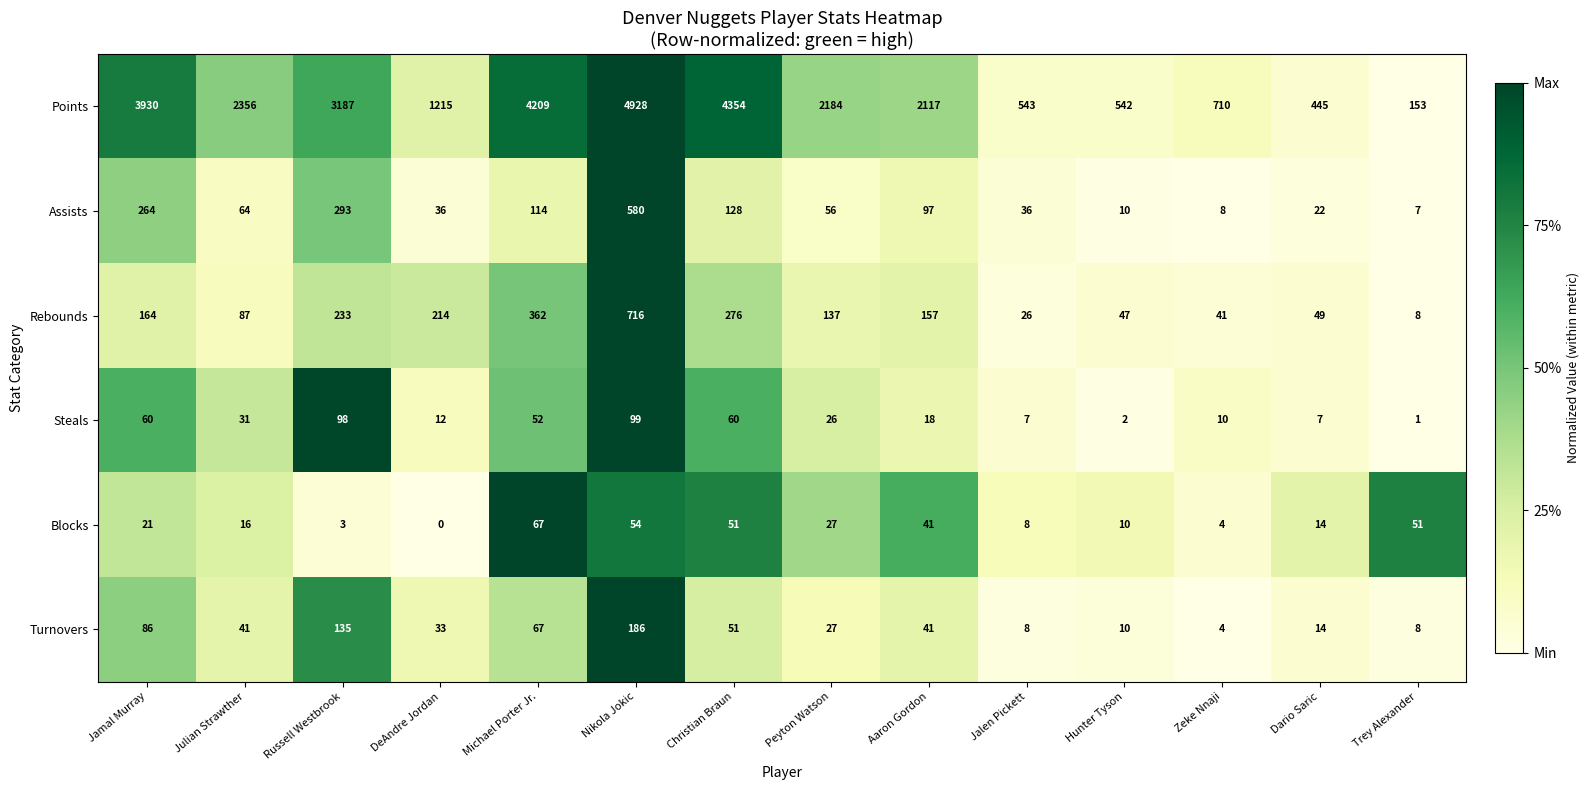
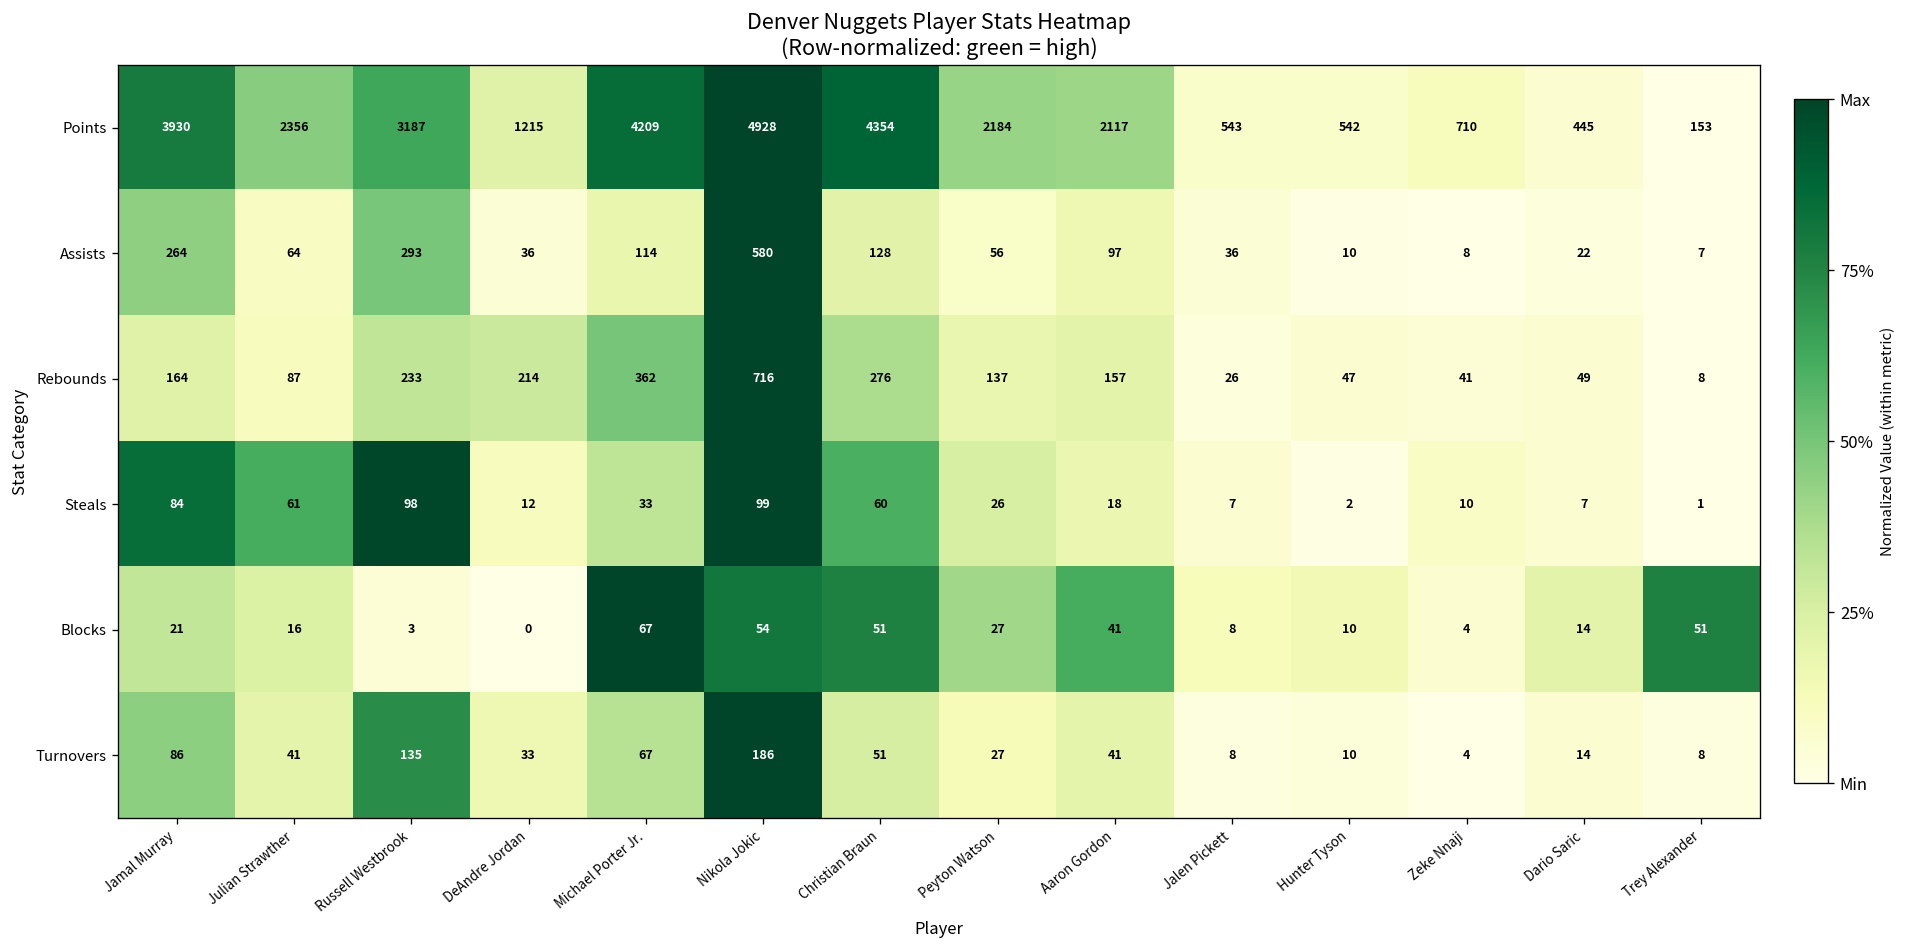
Steals, Jamal Murray: 60 -> 84
Steals, Julian Strawther: 31 -> 61
Steals, Michael Porter Jr.: 52 -> 33
